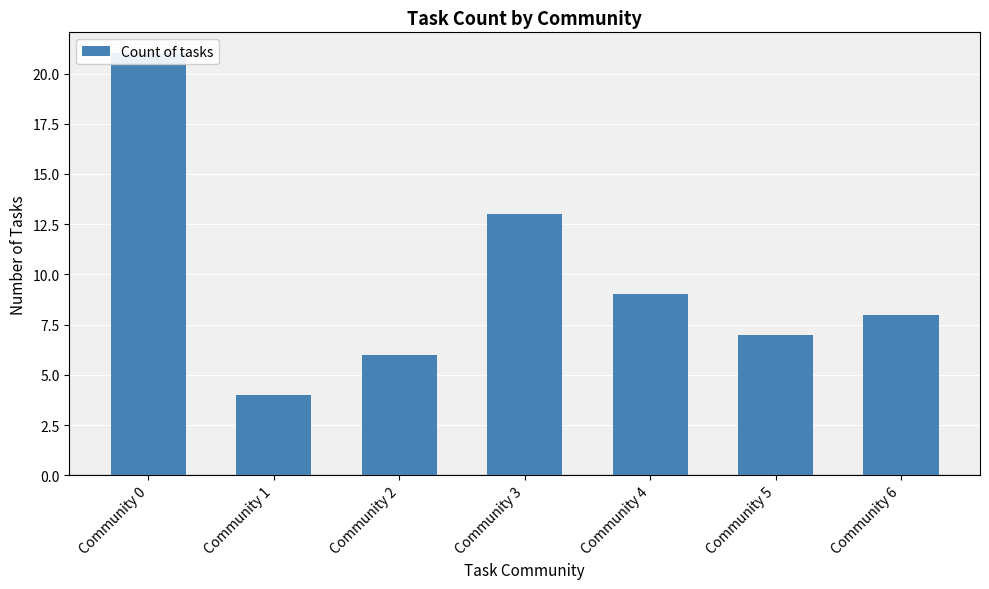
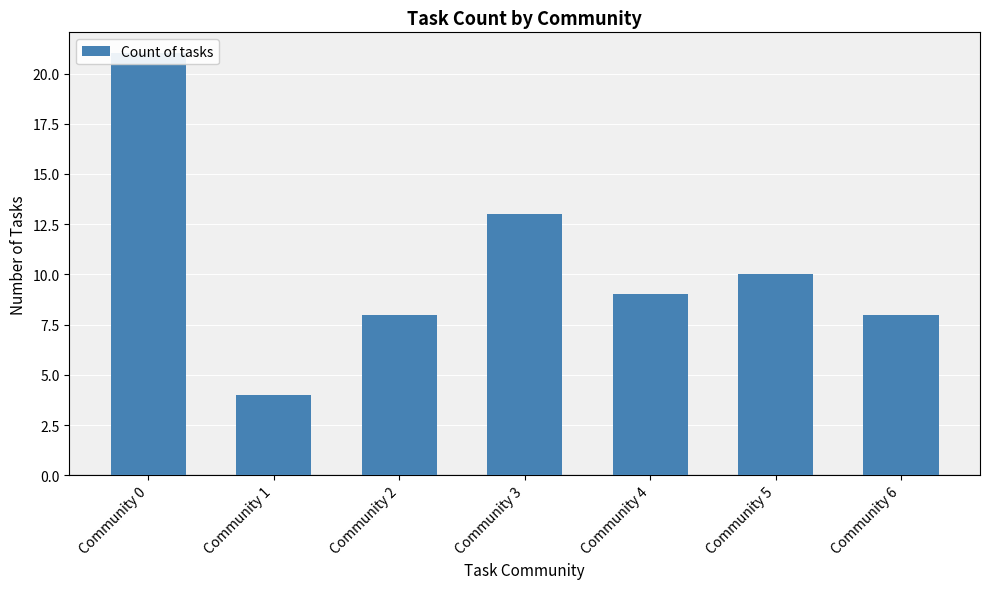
Community 2: 6 -> 8
Community 5: 7 -> 10
